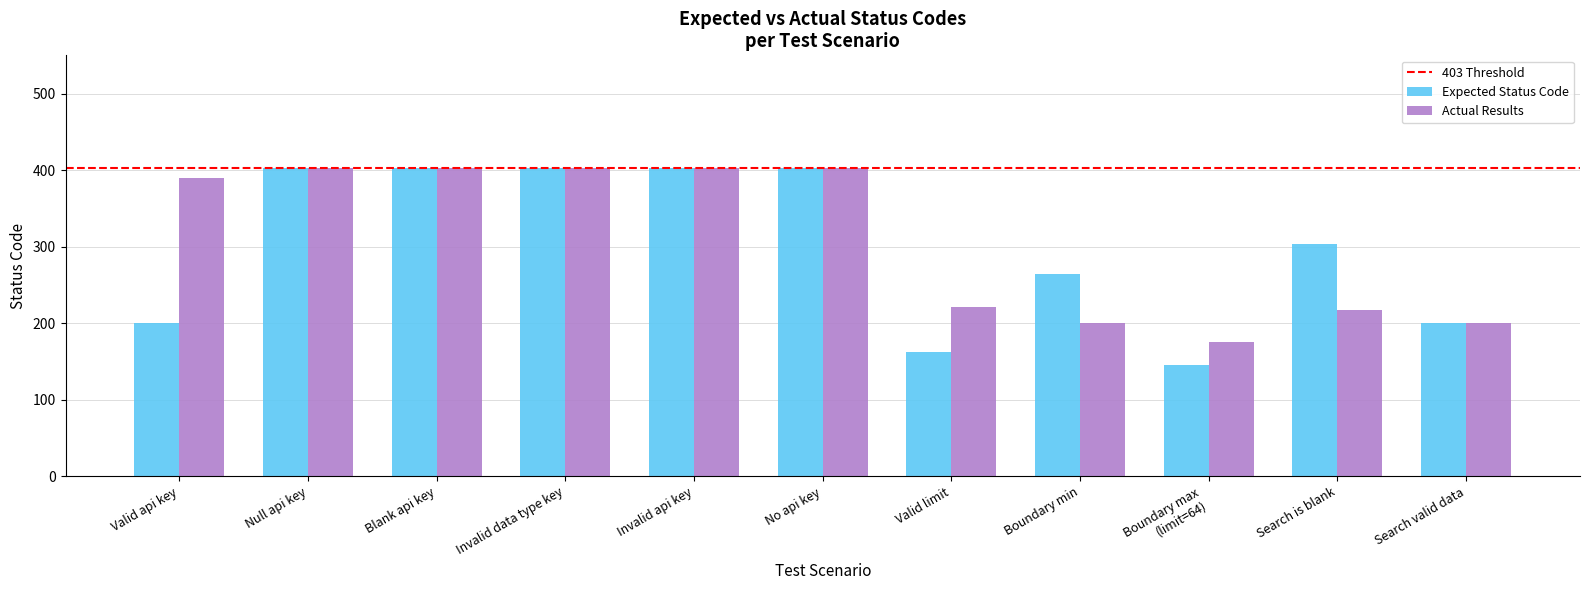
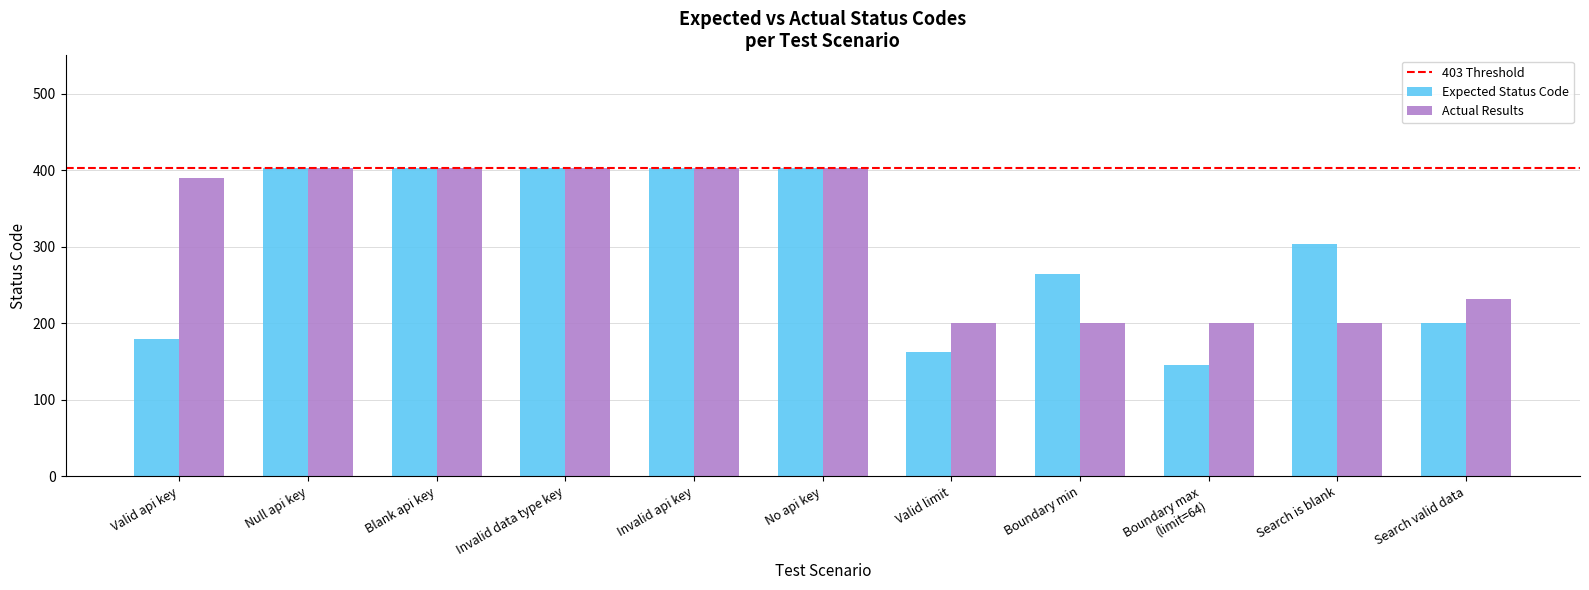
Expected Status Code, Valid api key: 200 -> 180
Actual Results, Valid limit: 220 -> 200
Actual Results, Boundary max (limit=64): 180 -> 200
Actual Results, Search is blank: 220 -> 200
Actual Results, Search valid data: 200 -> 230
